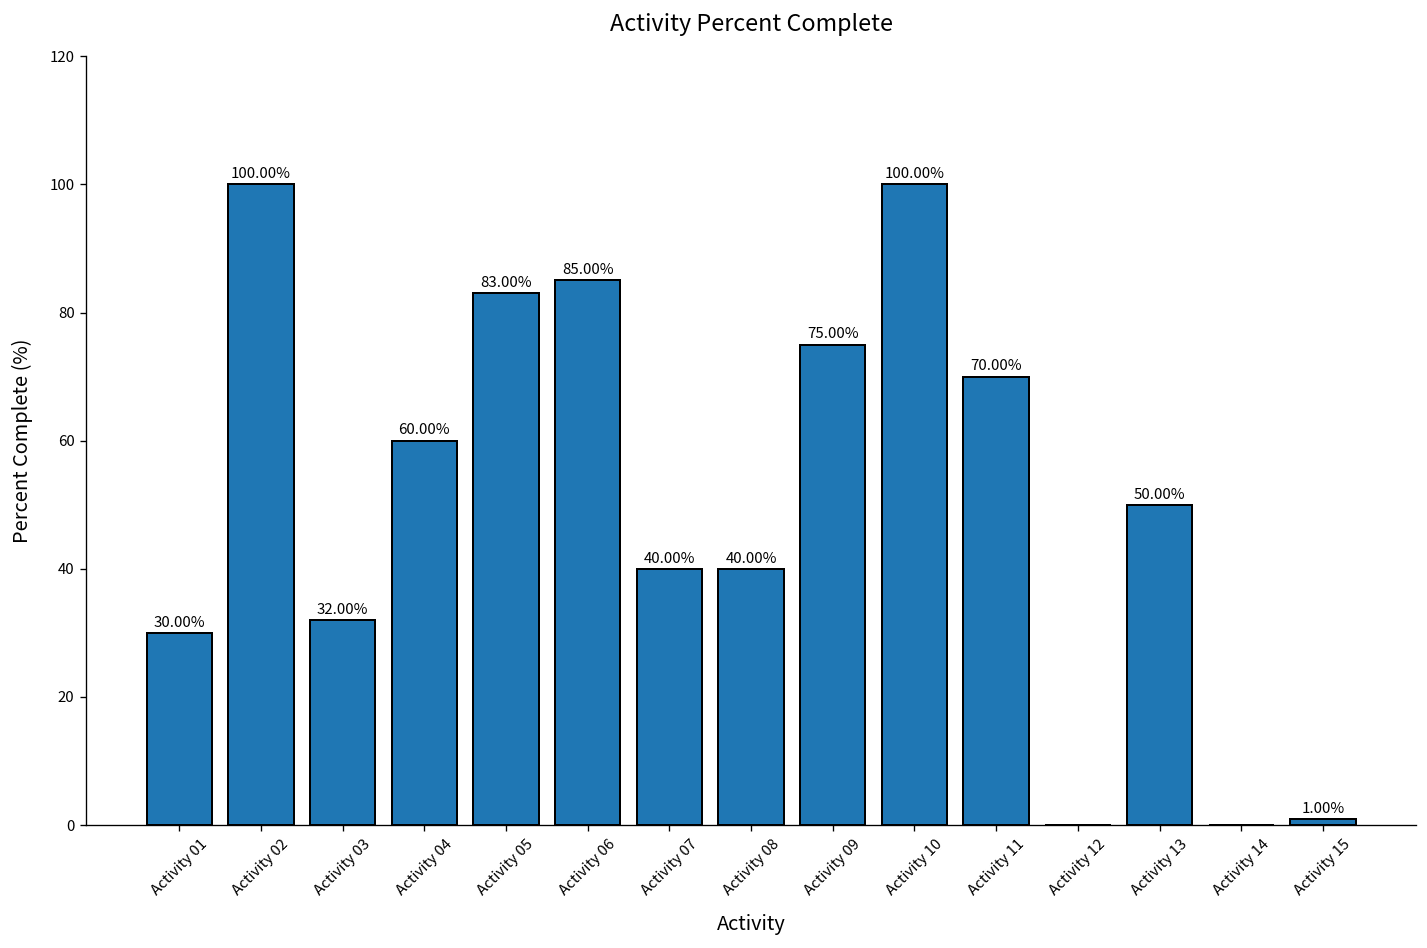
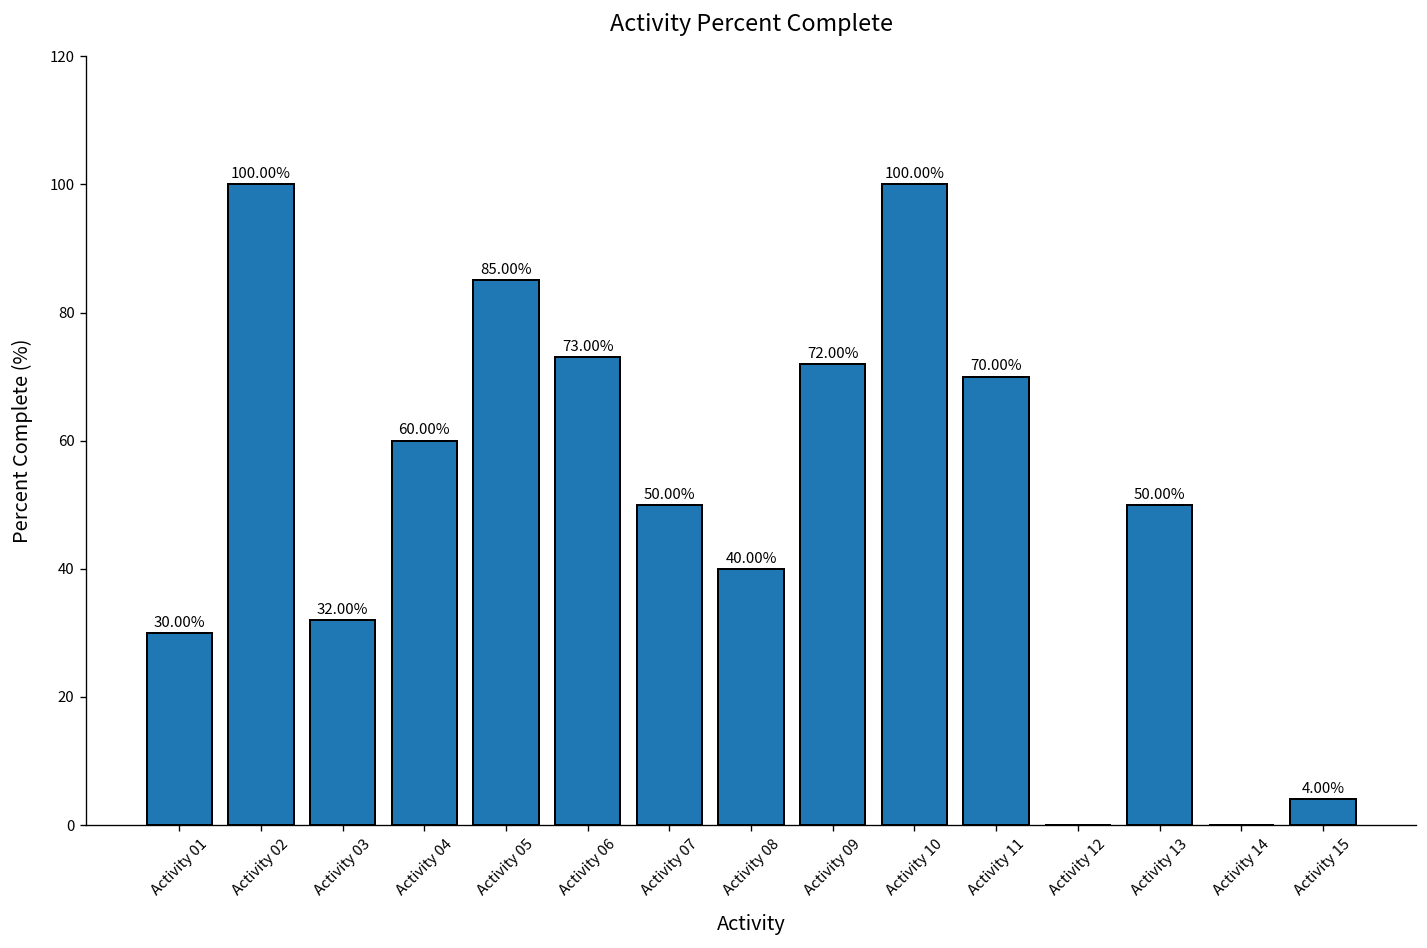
Activity 05: 83.00% -> 85.00%
Activity 06: 85.00% -> 73.00%
Activity 07: 40.00% -> 50.00%
Activity 09: 75.00% -> 72.00%
Activity 15: 1.00% -> 4.00%
